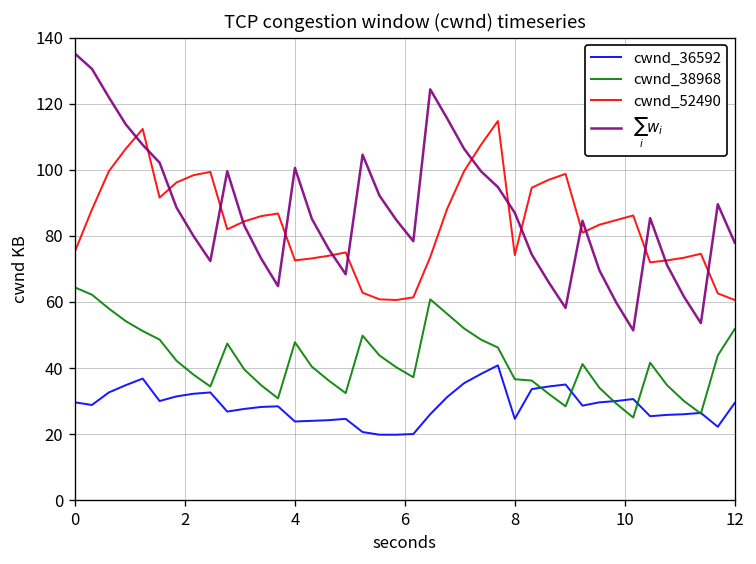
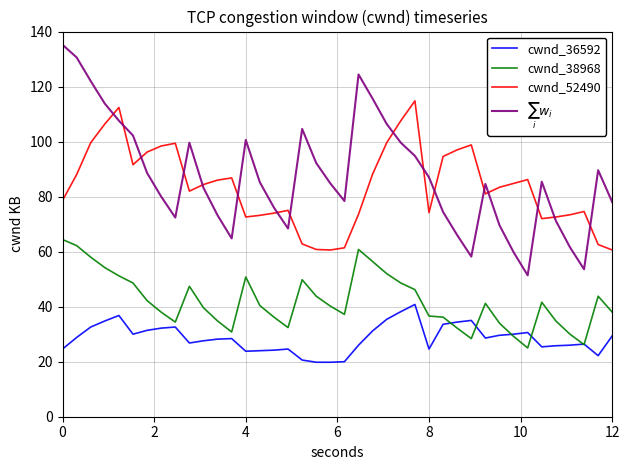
cwnd_36592, 0: 30 -> 25
cwnd_52490, 0: 75 -> 79
cwnd_38968, 4: 48 -> 51
cwnd_38968, 12: 52 -> 38
